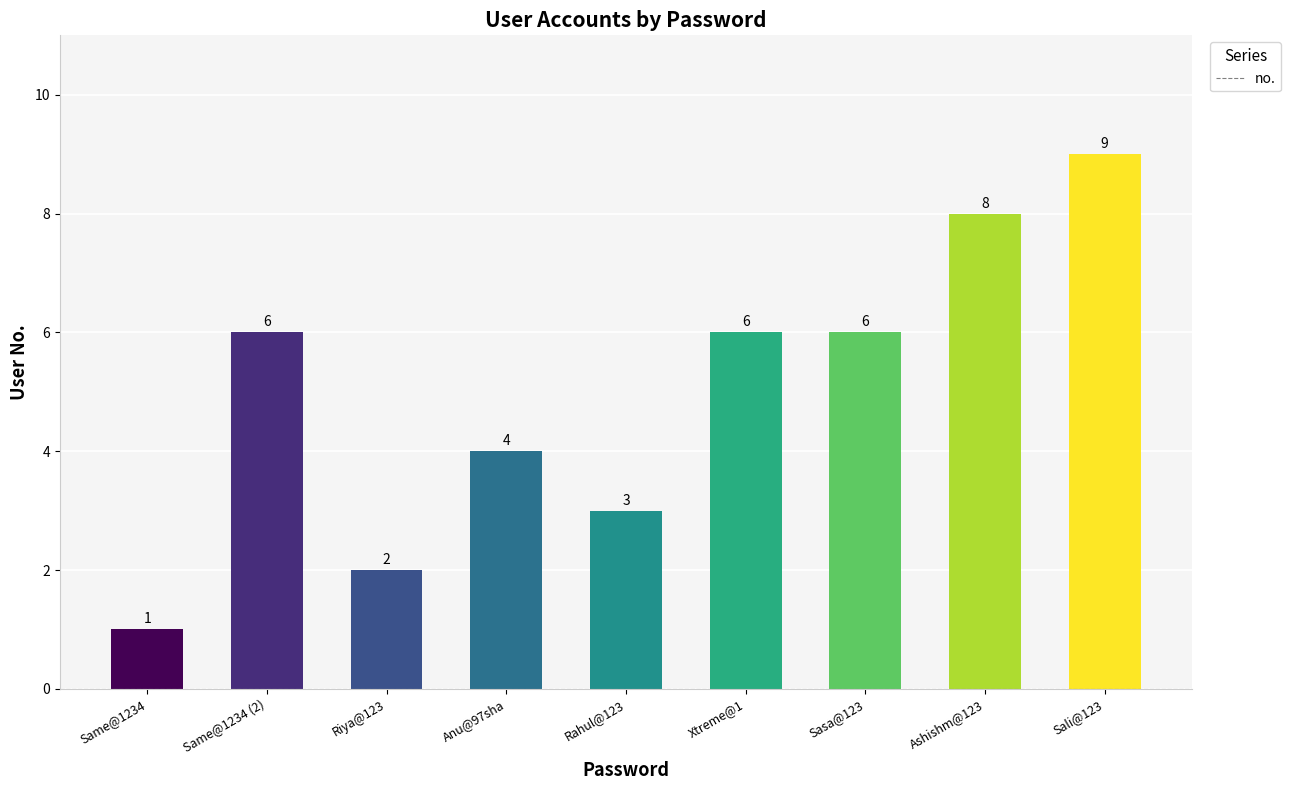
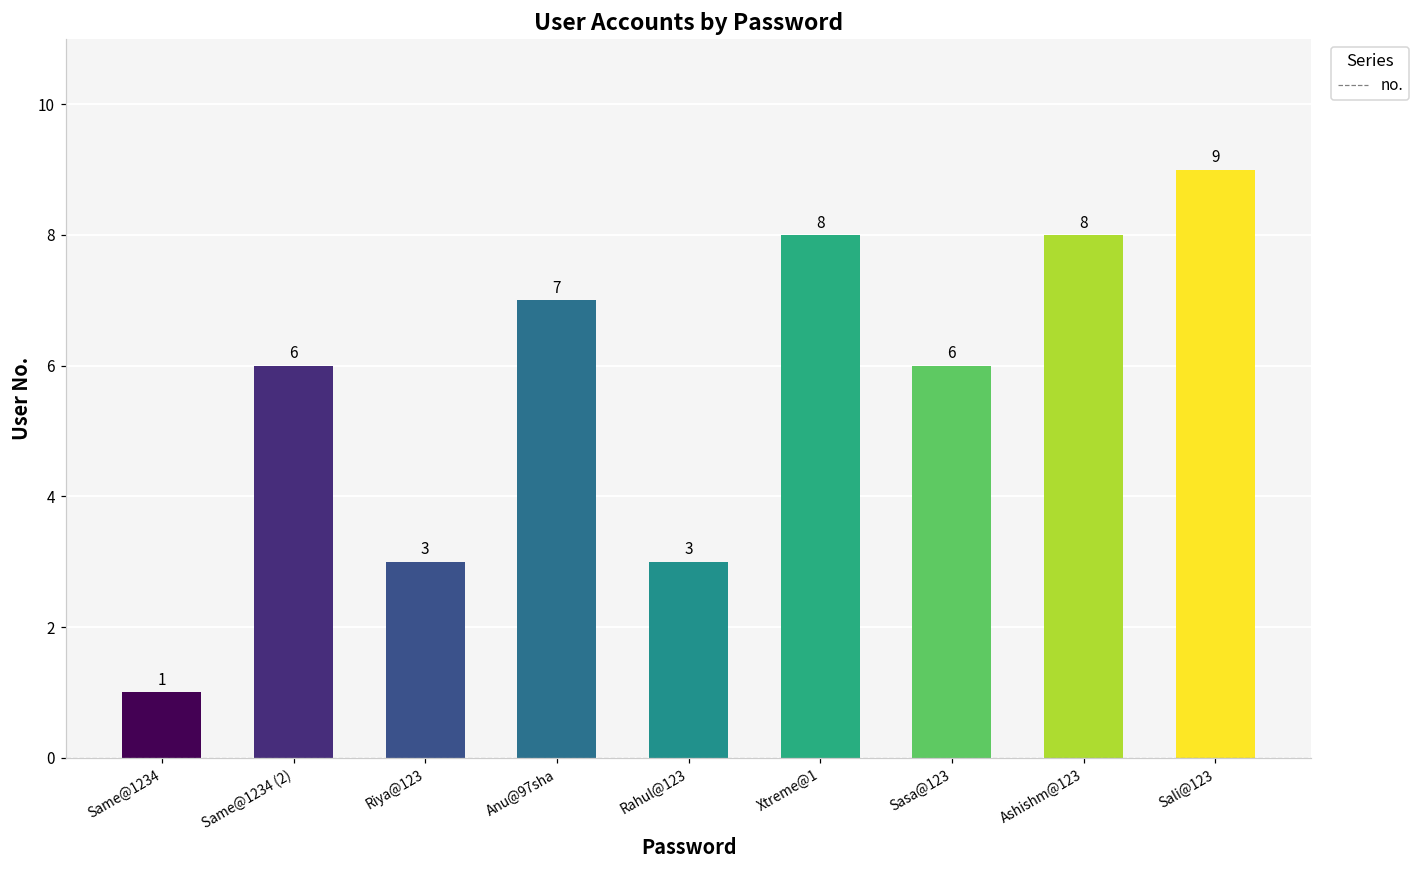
Riya@123: 2 -> 3
Anu@97sha: 4 -> 7
Xtreme@1: 6 -> 8
